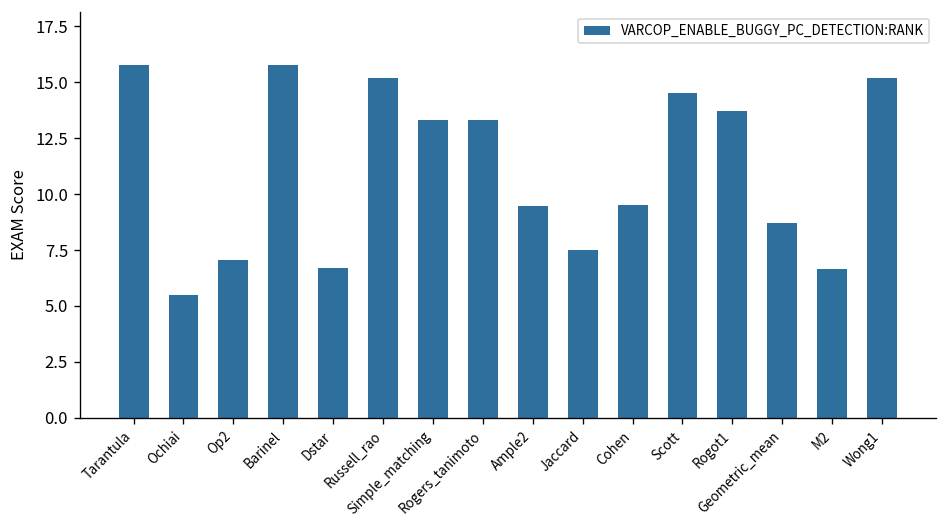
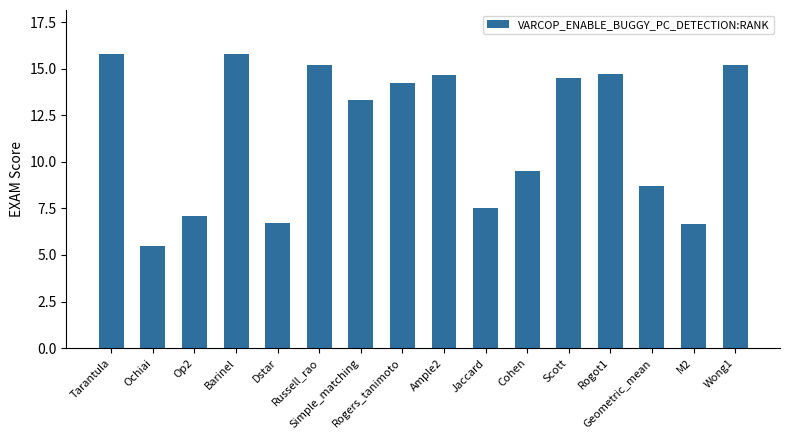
Rogers_tanimoto: 13.3 -> 14.2
Ample2: 9.5 -> 14.7
Rogot1: 13.7 -> 14.7
